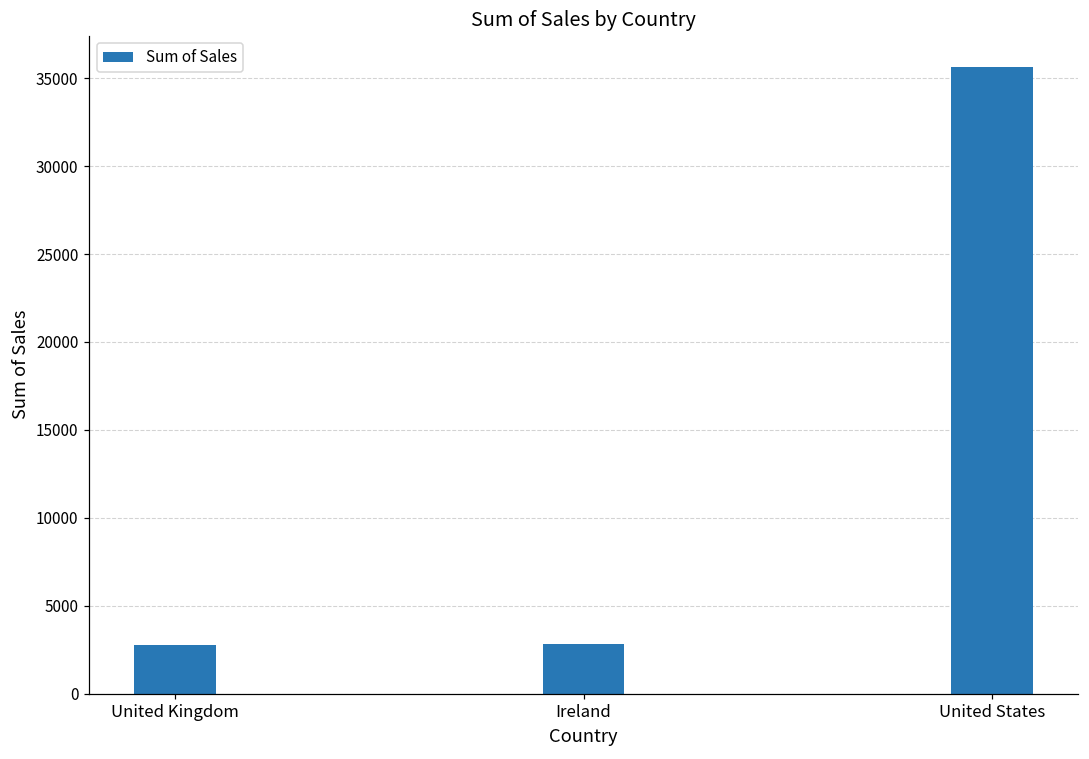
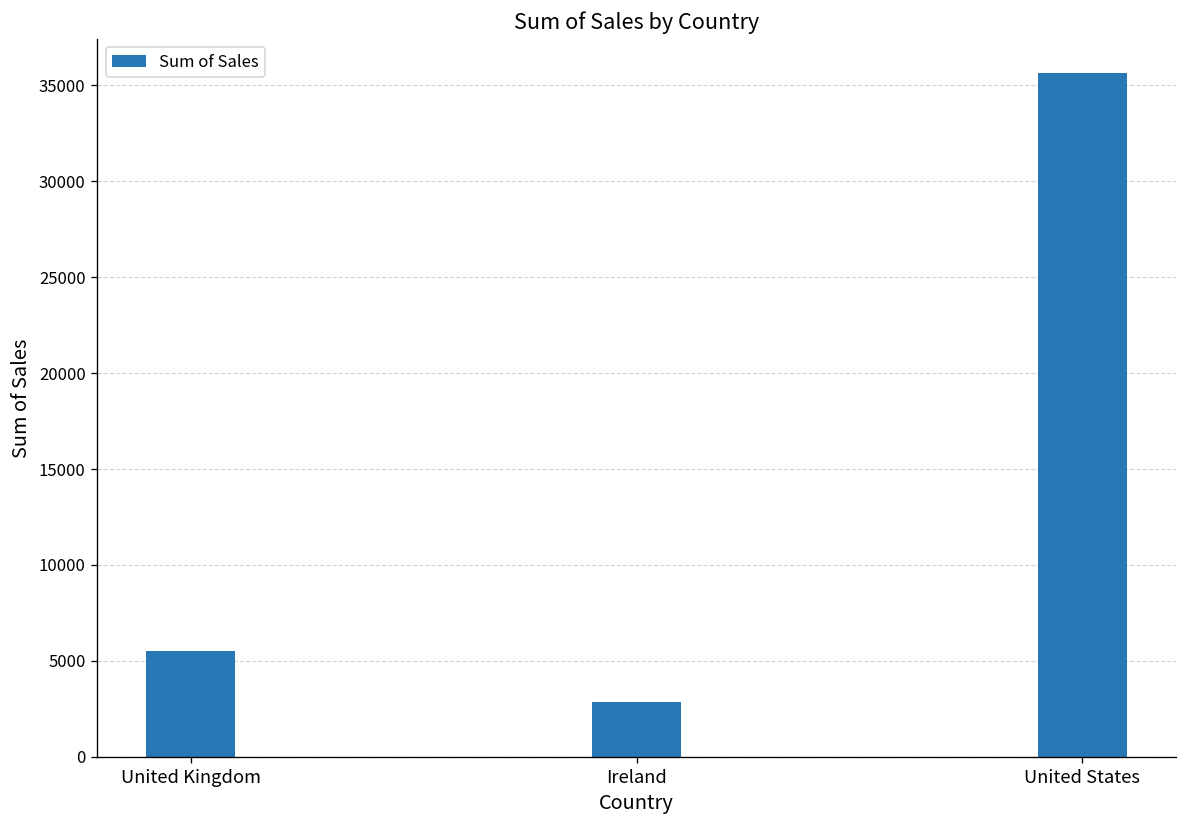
United Kingdom: 2800 -> 5500
